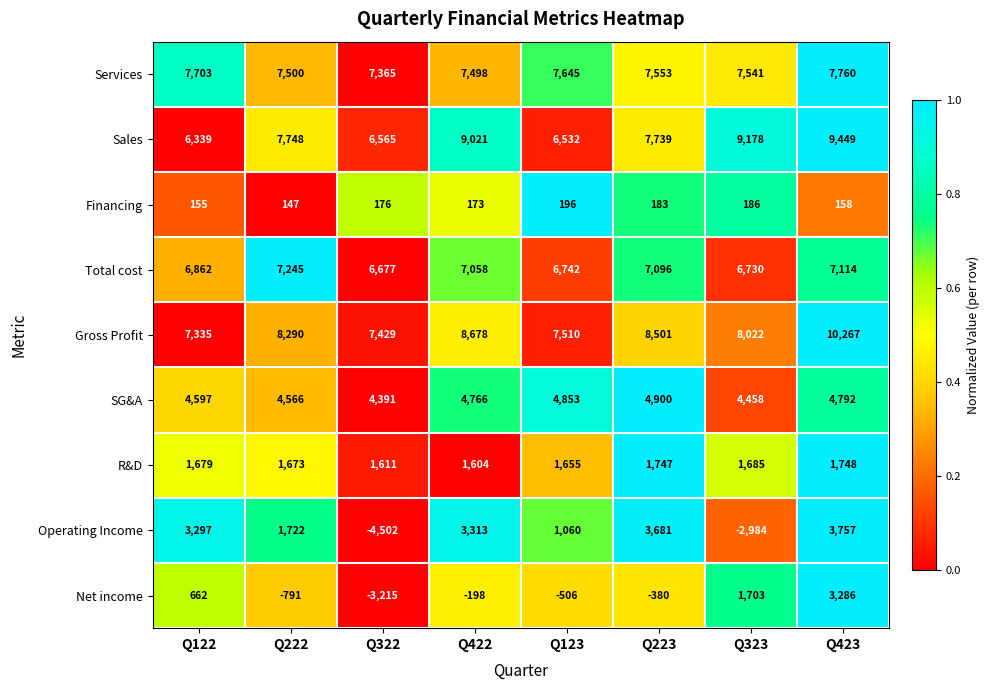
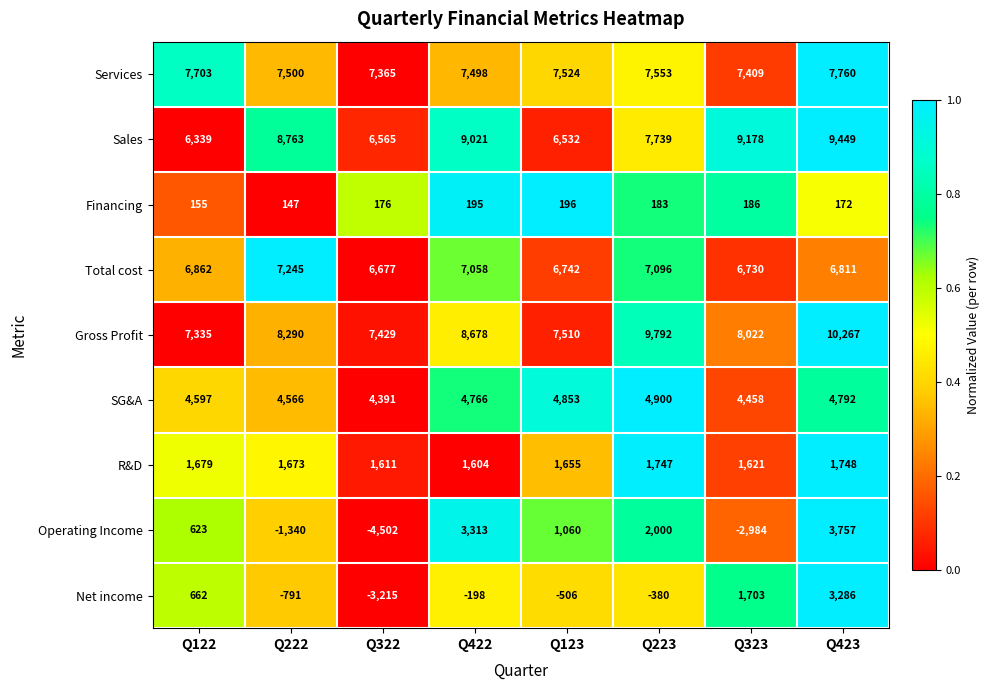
Services, Q123: 7,645 -> 7,524
Services, Q323: 7,541 -> 7,409
Sales, Q222: 7,748 -> 8,763
Financing, Q422: 173 -> 195
Financing, Q423: 158 -> 172
Total cost, Q423: 7,114 -> 6,811
Gross Profit, Q223: 8,501 -> 9,792
R&D, Q323: 1,685 -> 1,621
Operating Income, Q122: 3,297 -> 623
Operating Income, Q222: 1,722 -> -1,340
Operating Income, Q223: 3,681 -> 2,000
